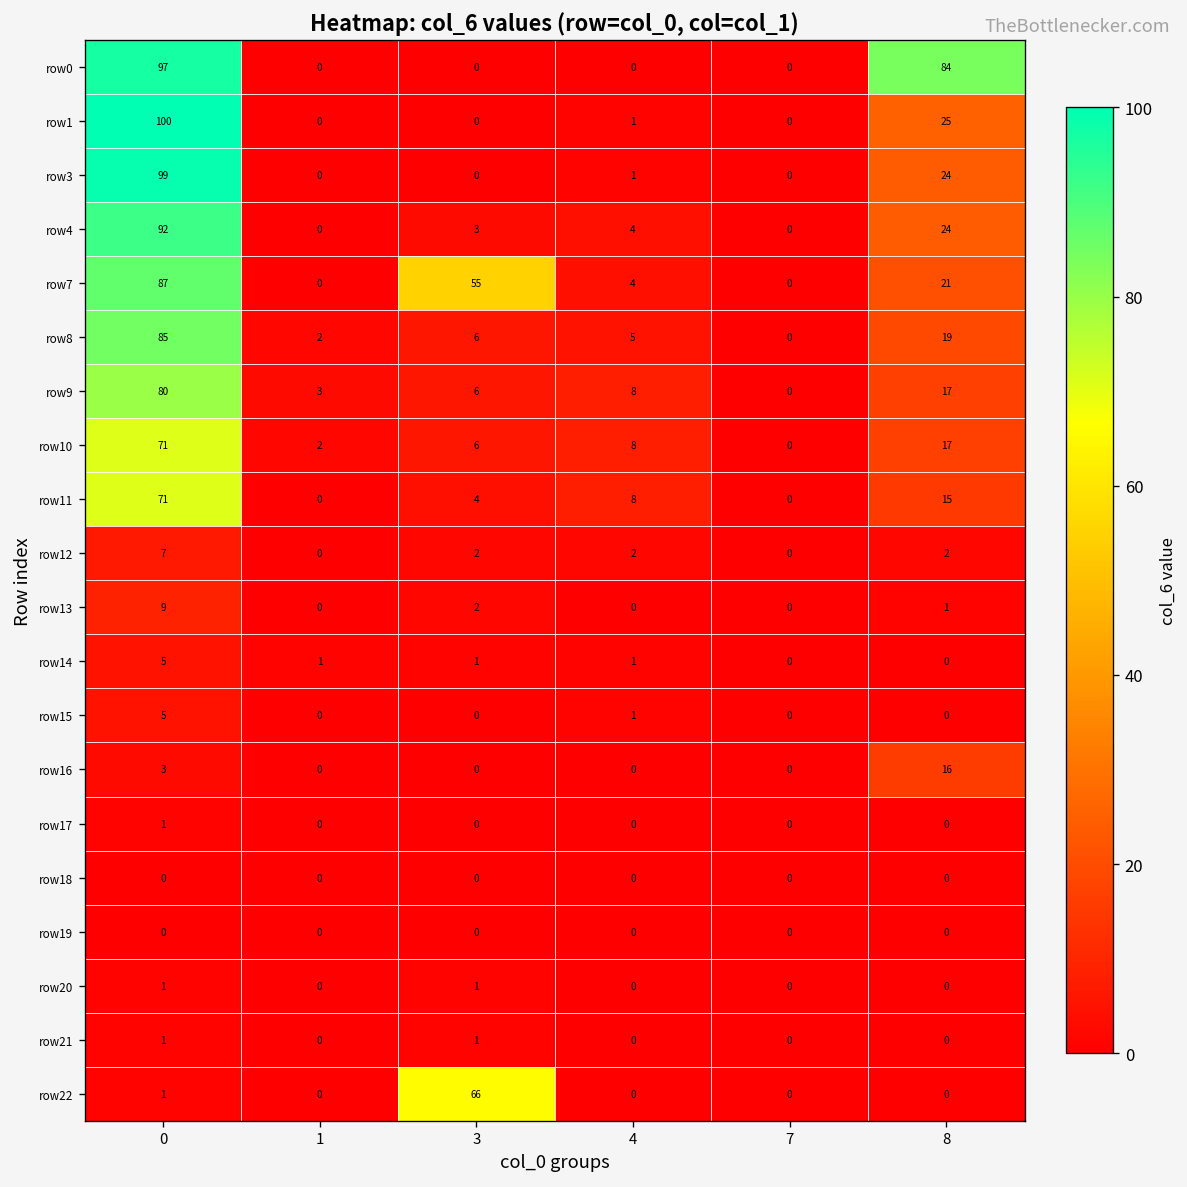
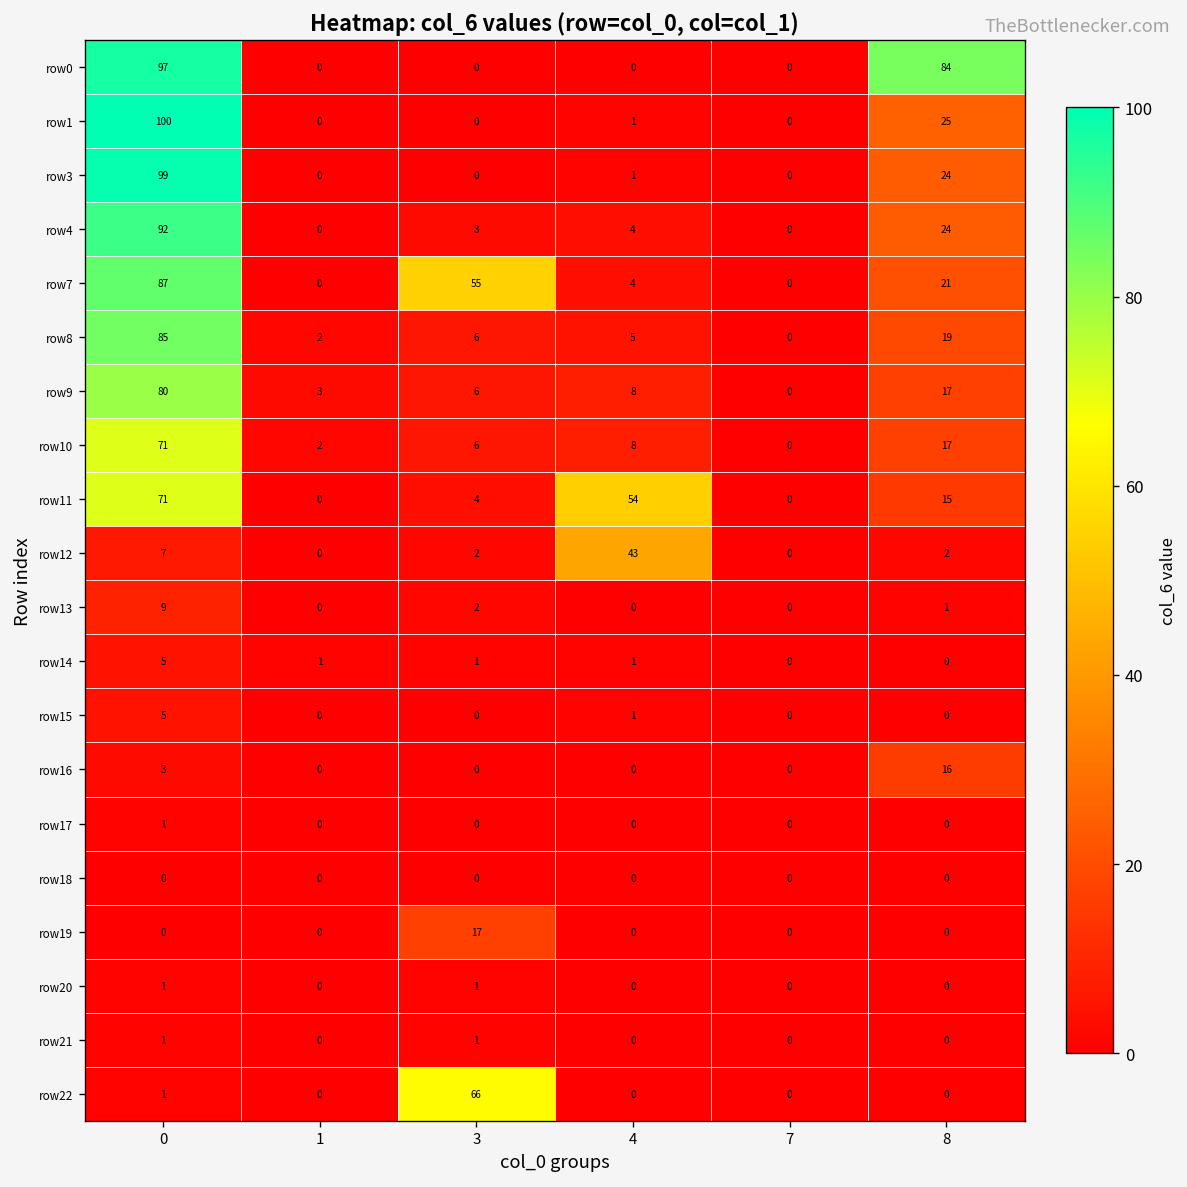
row11, 4: 8 -> 54
row12, 4: 2 -> 43
row19, 3: 0 -> 17
